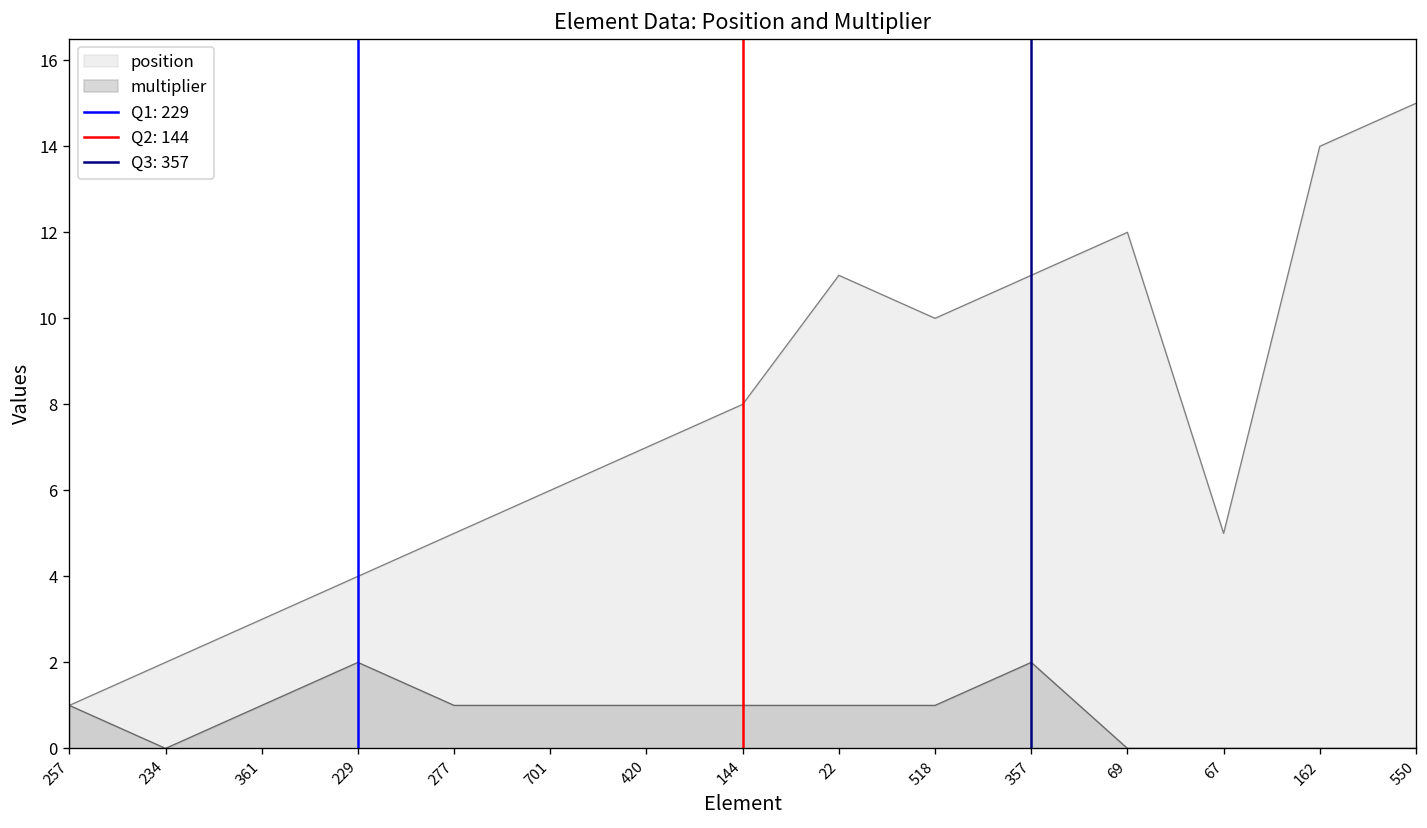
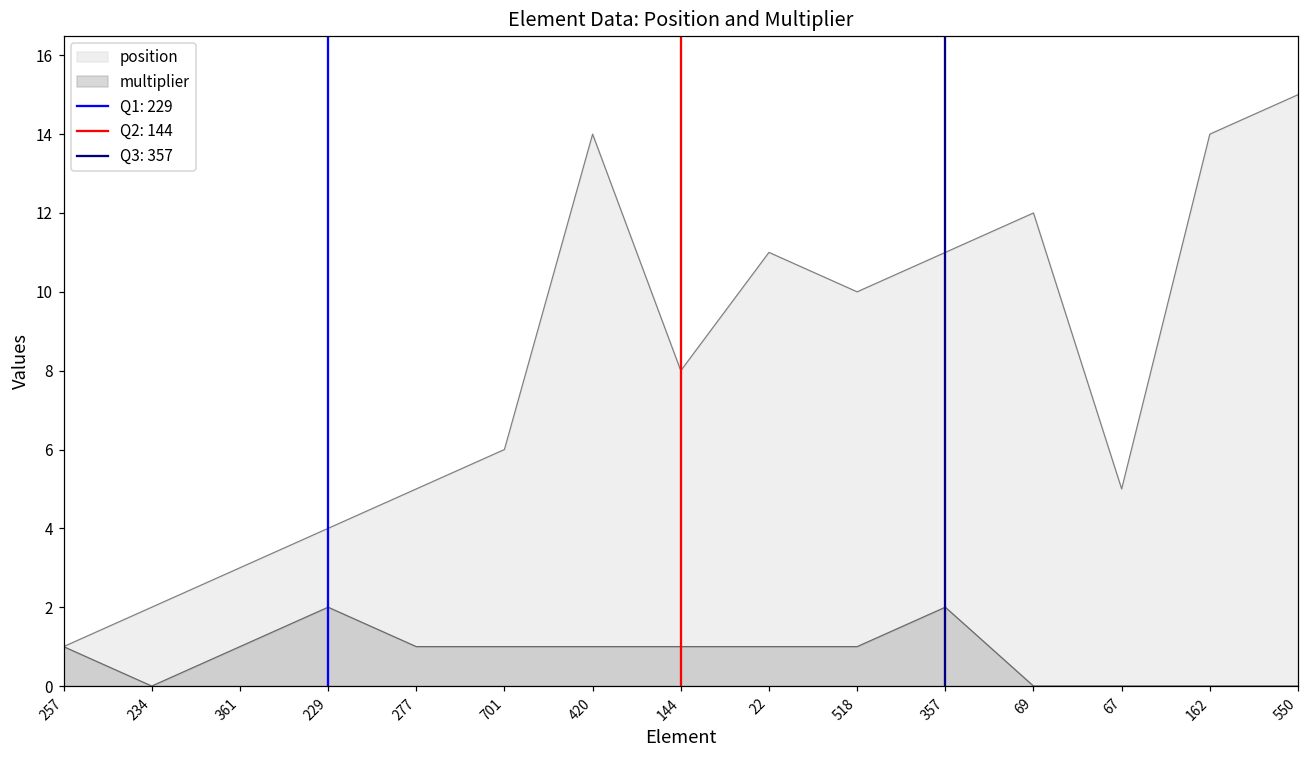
position, 420: 7 -> 14
